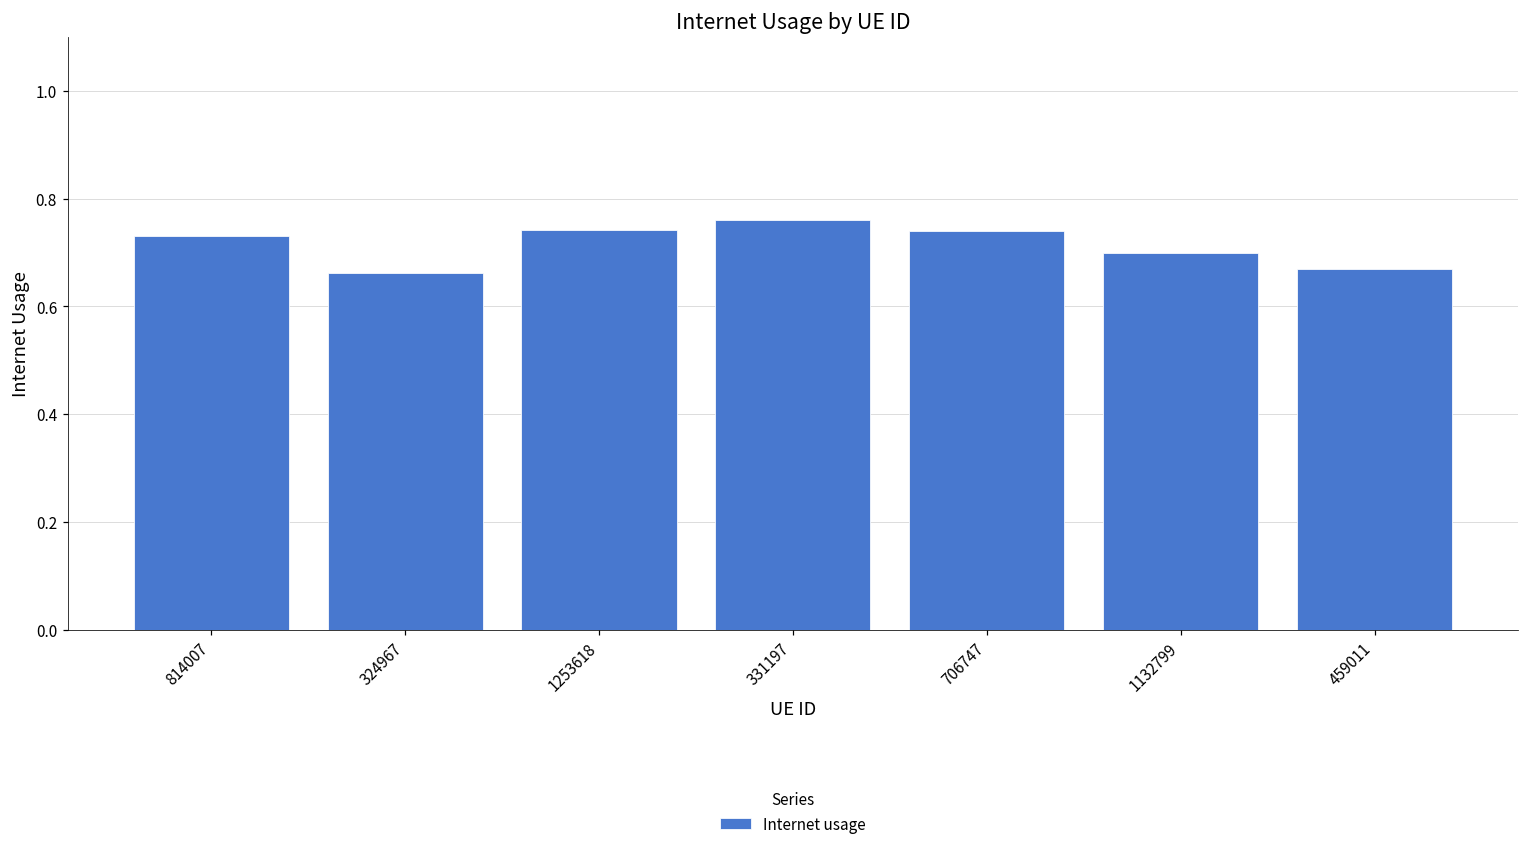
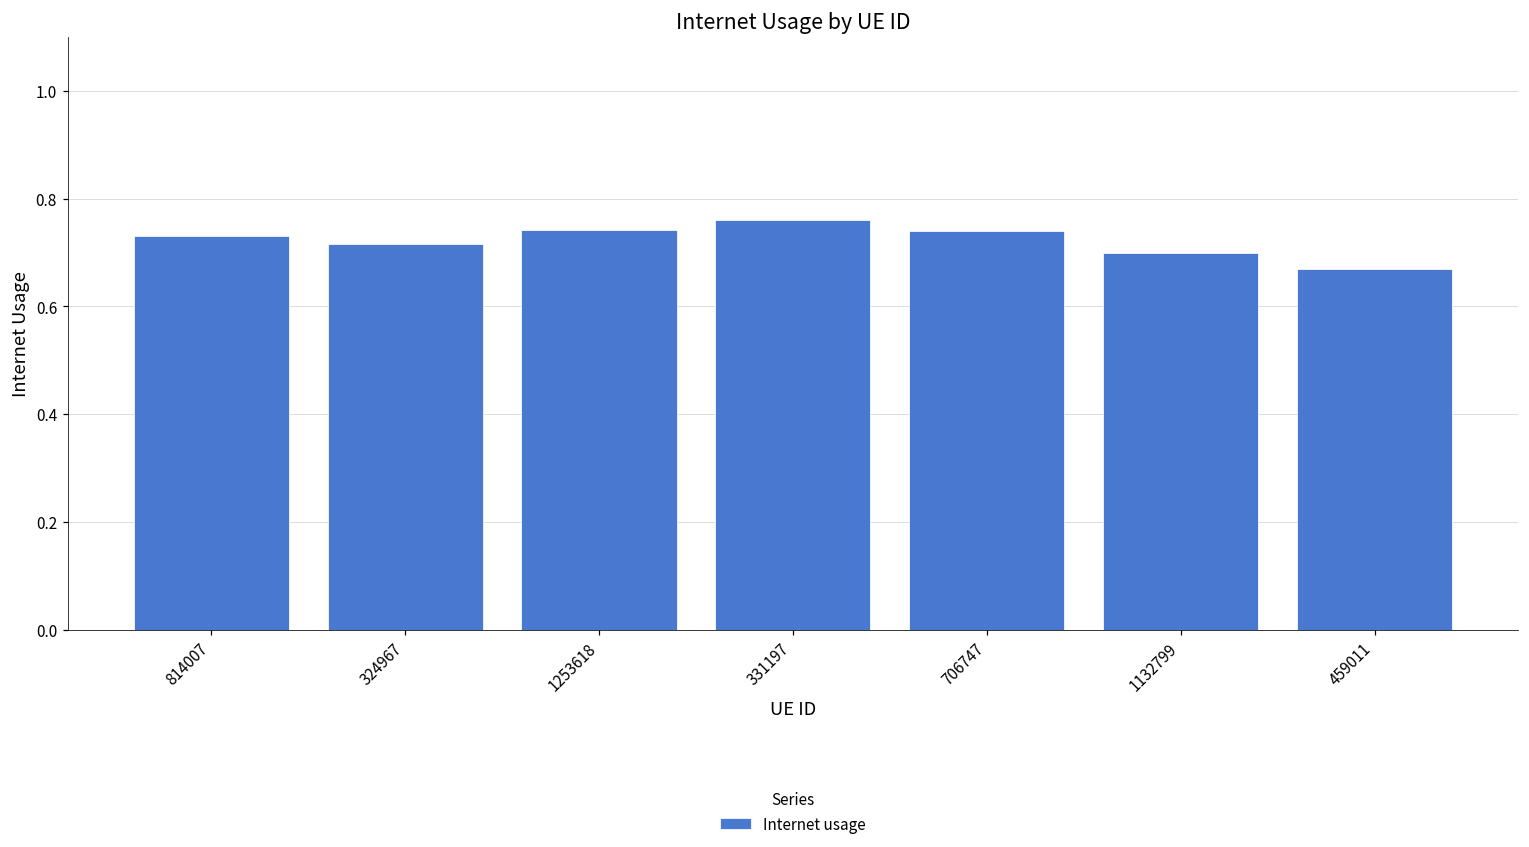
324967: 0.66 -> 0.72
